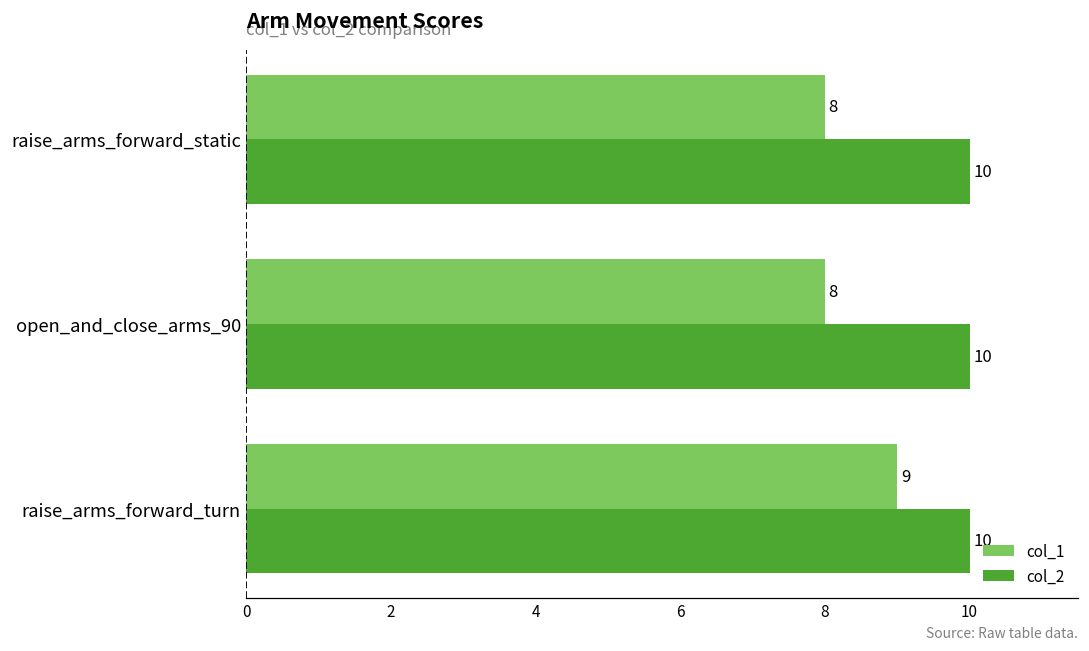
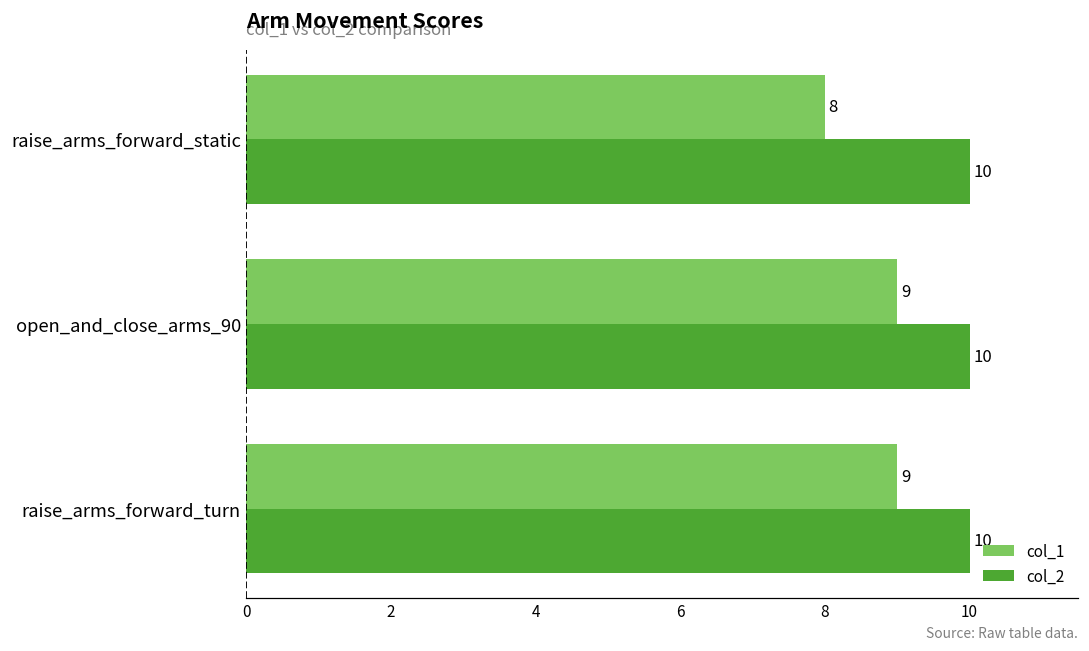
col_1, open_and_close_arms_90: 8 -> 9
